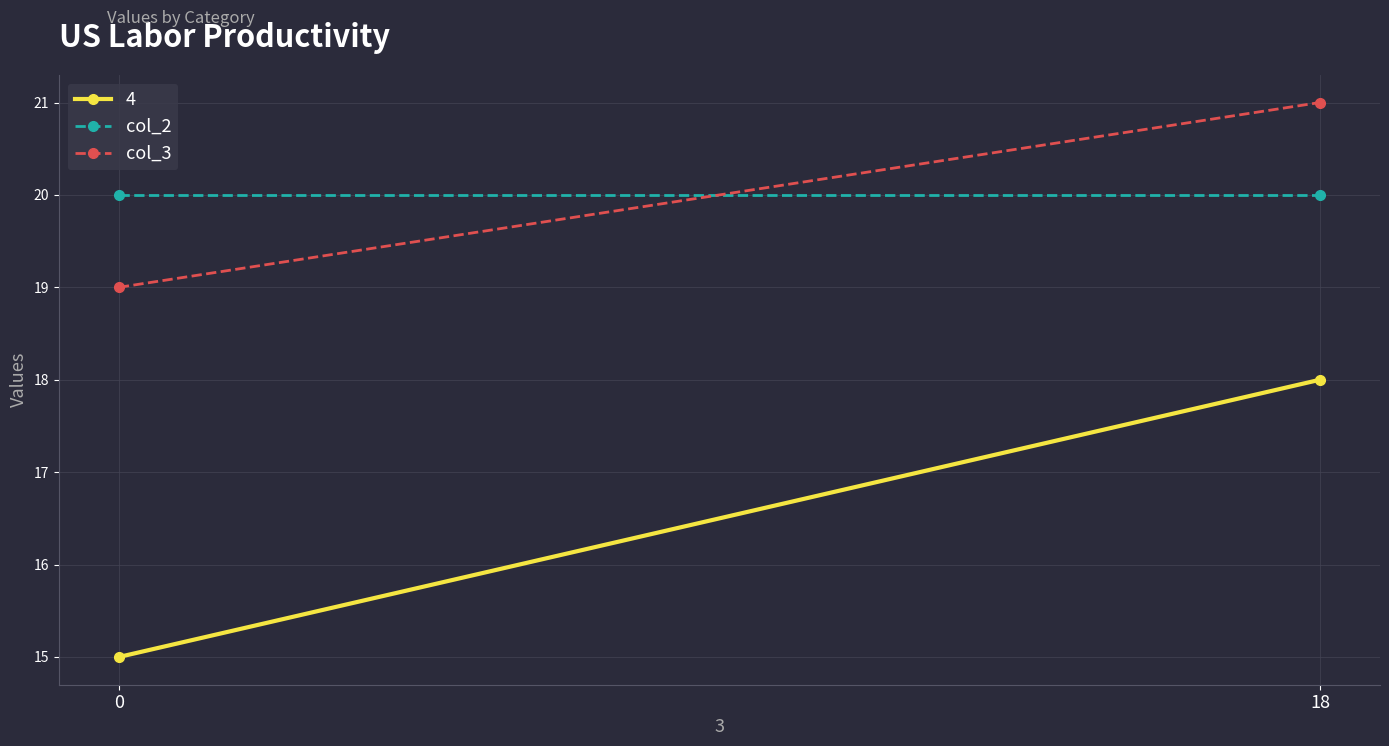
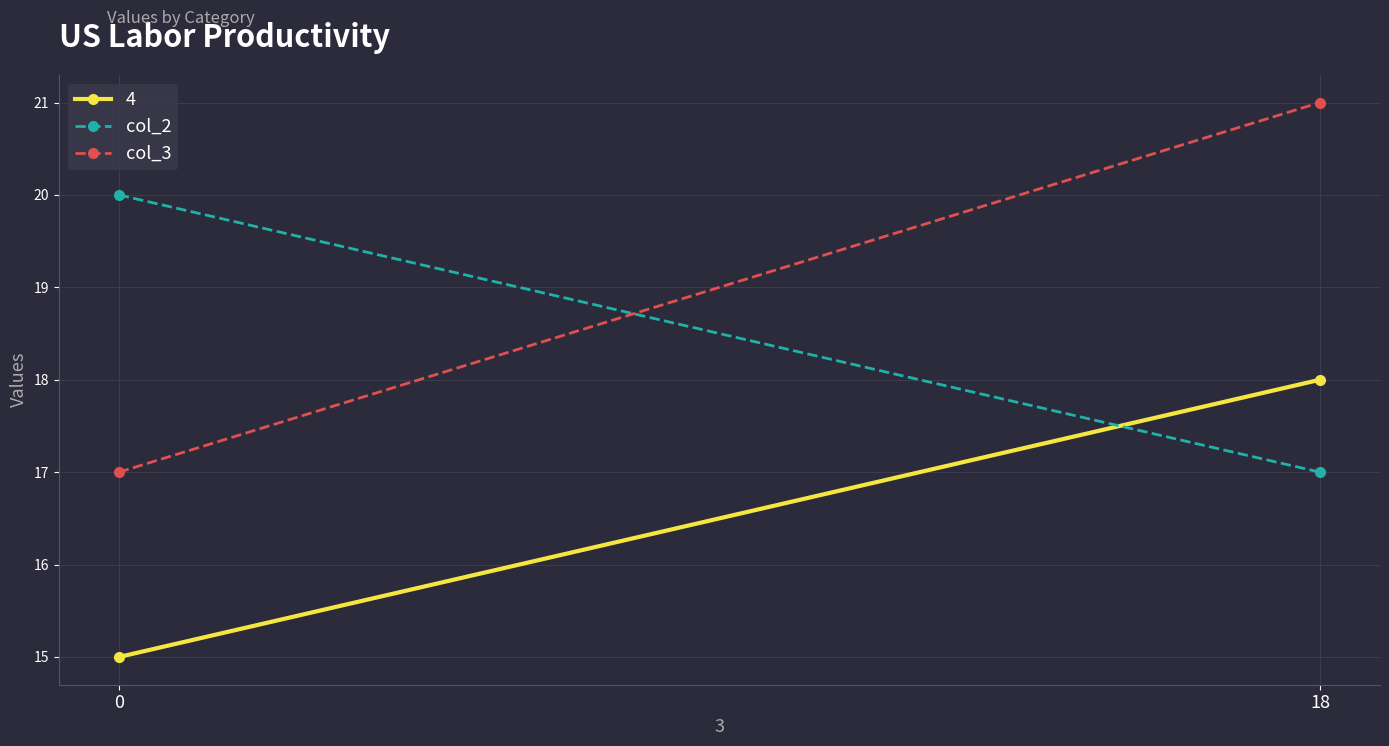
col_3, 0: 19 -> 17
col_2, 18: 20 -> 17
